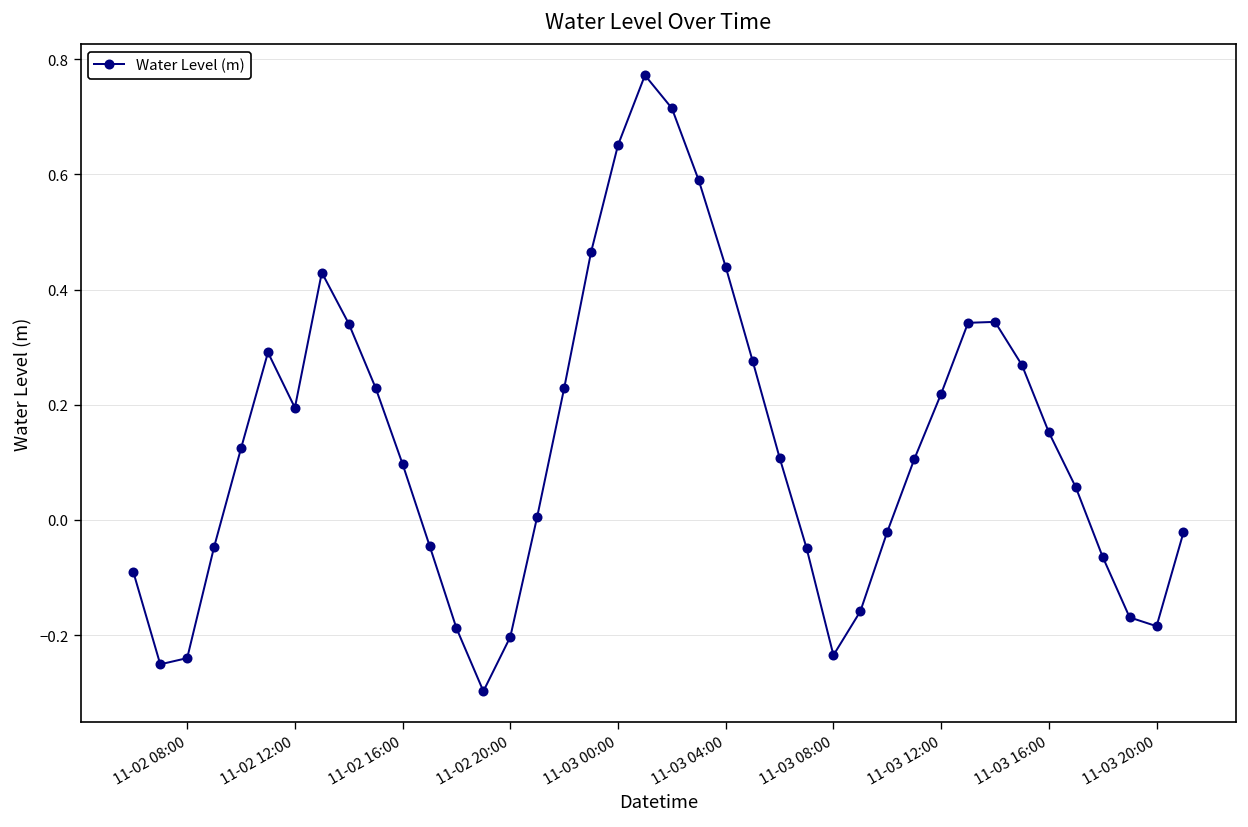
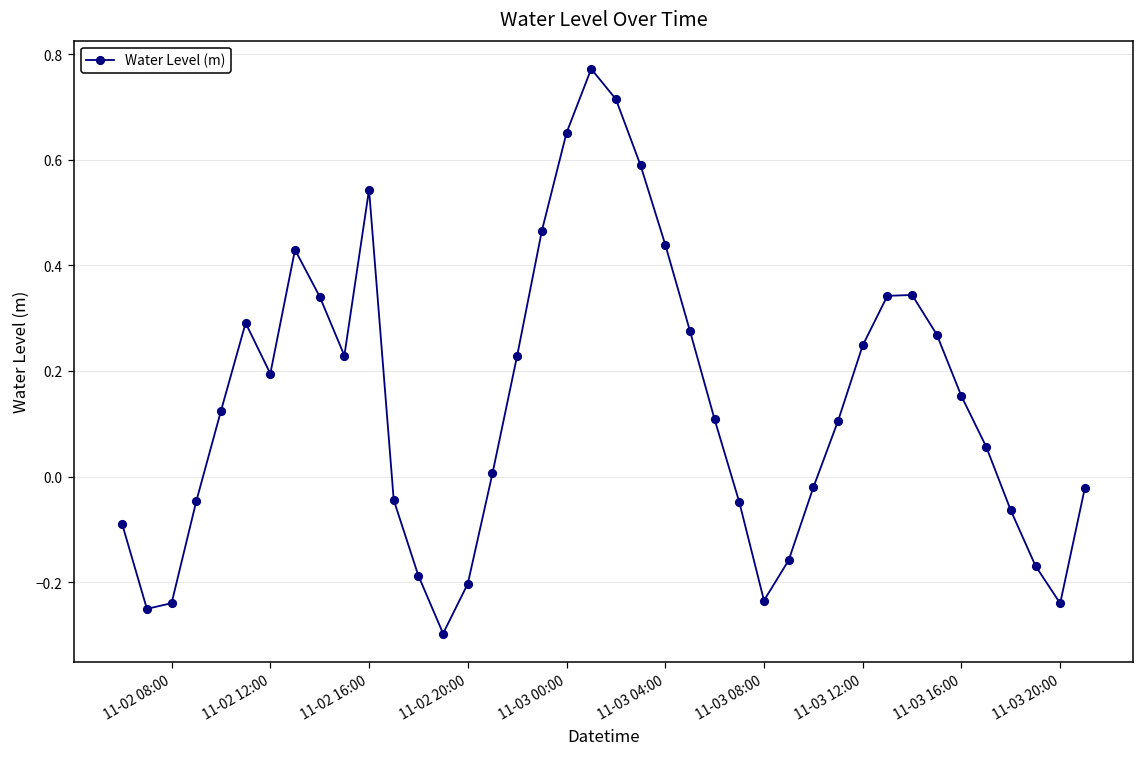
11-02 16:00: 0.10 -> 0.54
11-03 12:00: 0.22 -> 0.25
11-03 20:00: -0.18 -> -0.24
